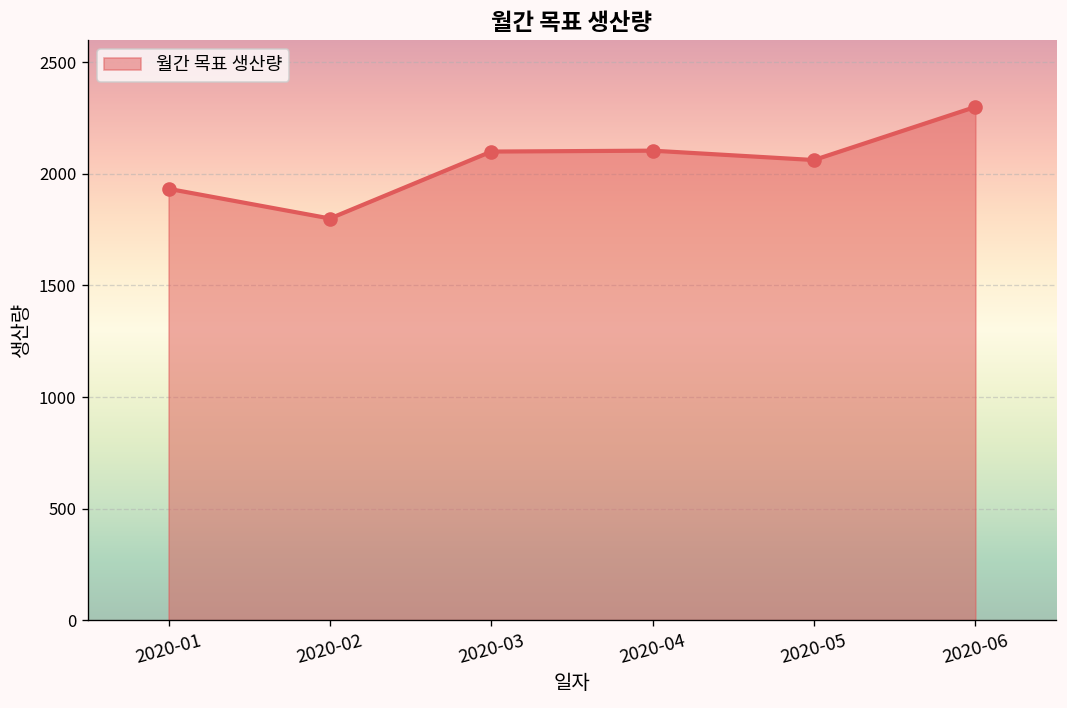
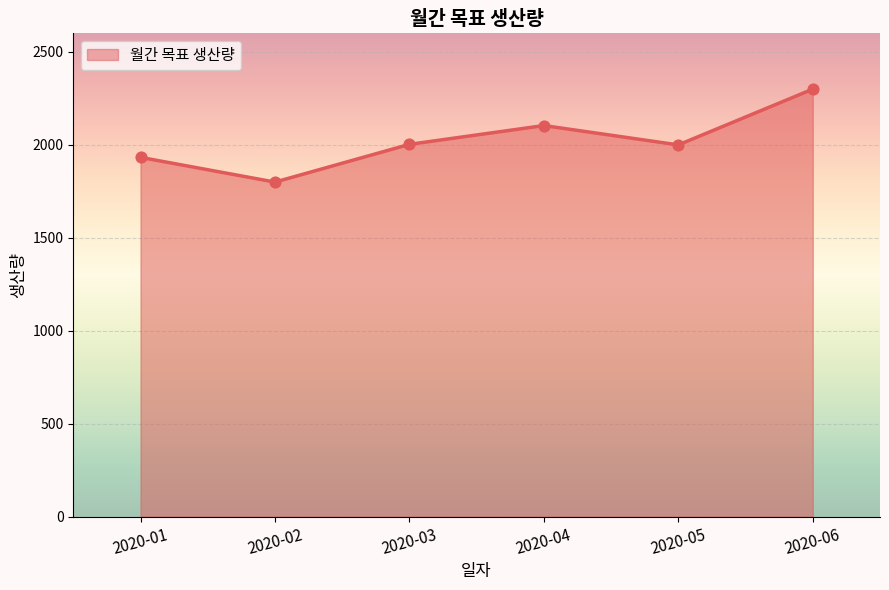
2020-03: 2100 -> 2000
2020-05: 2060 -> 2000
